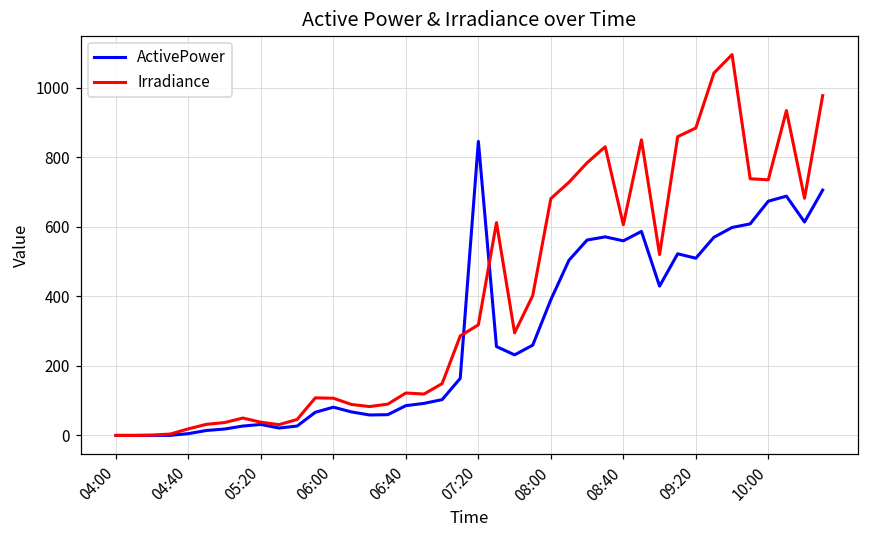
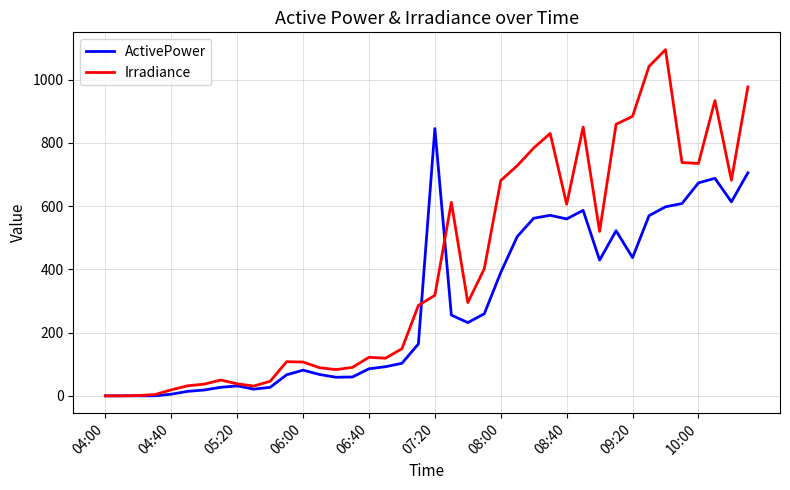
ActivePower, 09:20: 510 -> 440
